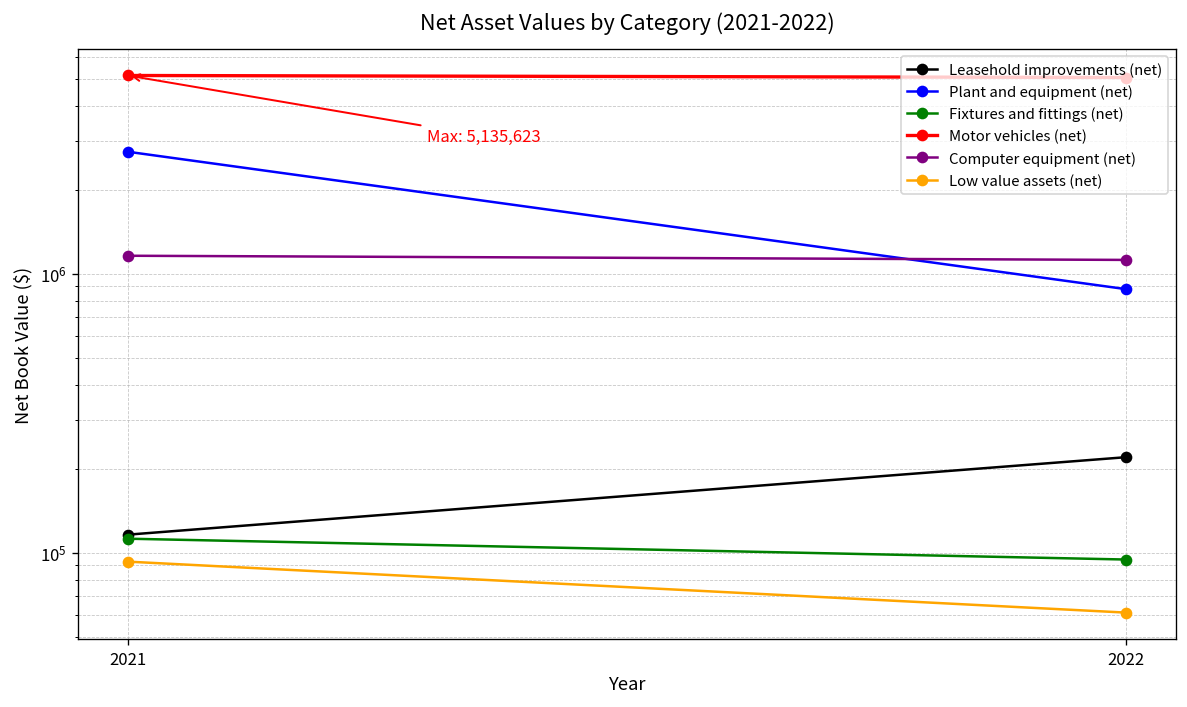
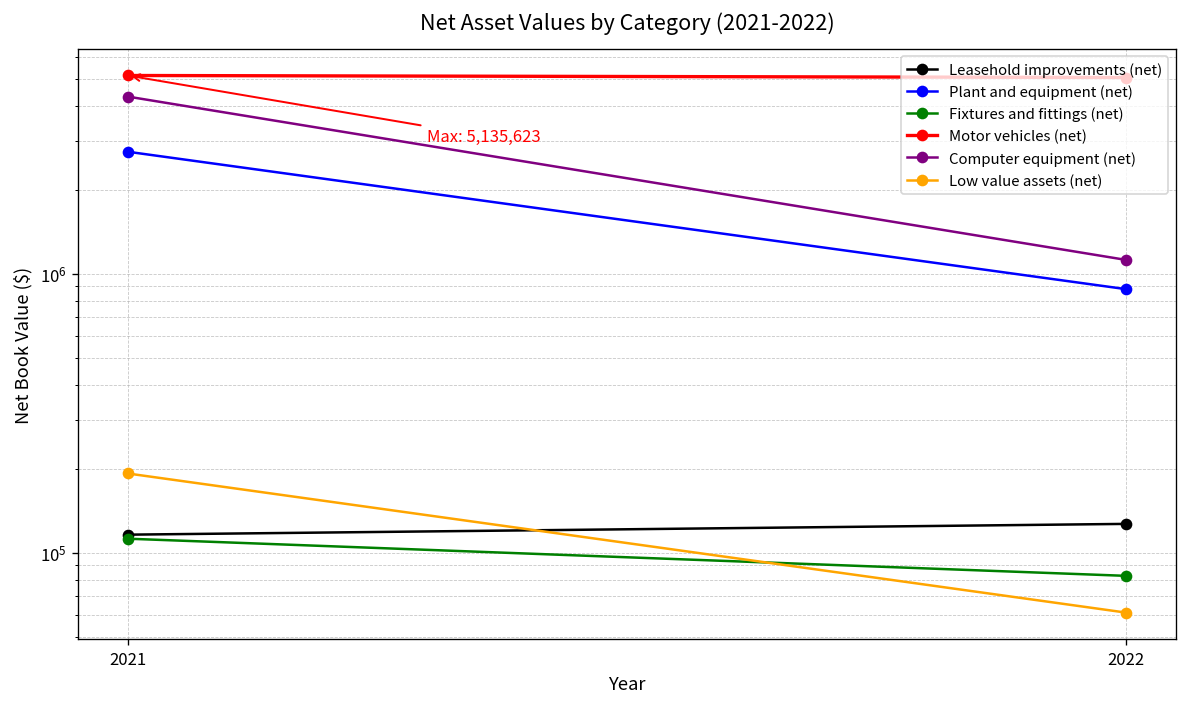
Computer equipment (net), 2021: 1200000 -> 4300000
Low value assets (net), 2021: 93000 -> 190000
Leasehold improvements (net), 2022: 220000 -> 130000
Fixtures and fittings (net), 2022: 95000 -> 83000
